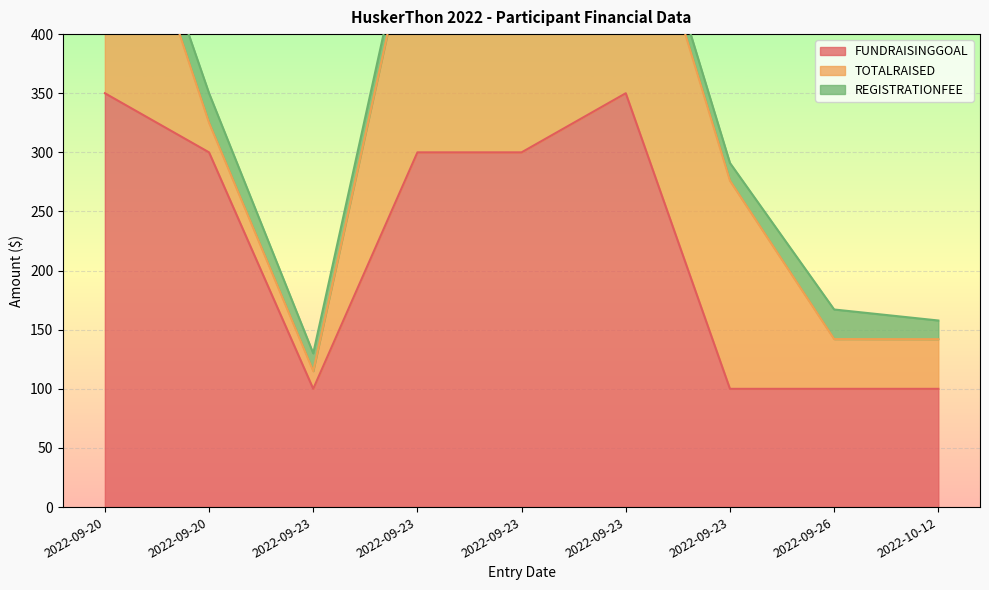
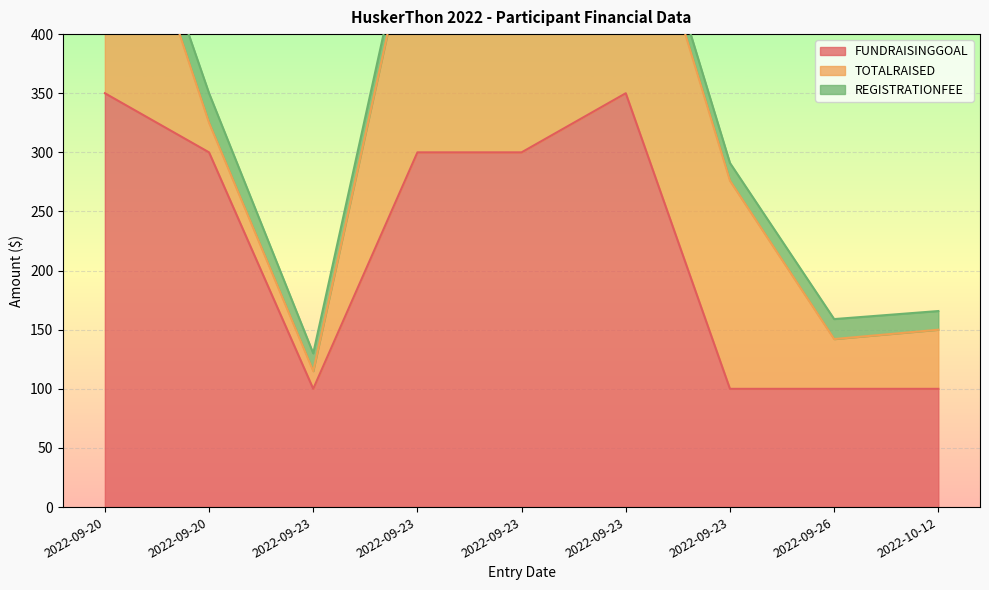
REGISTRATIONFEE, 2022-09-26: 25 -> 17
TOTALRAISED, 2022-10-12: 42 -> 50
